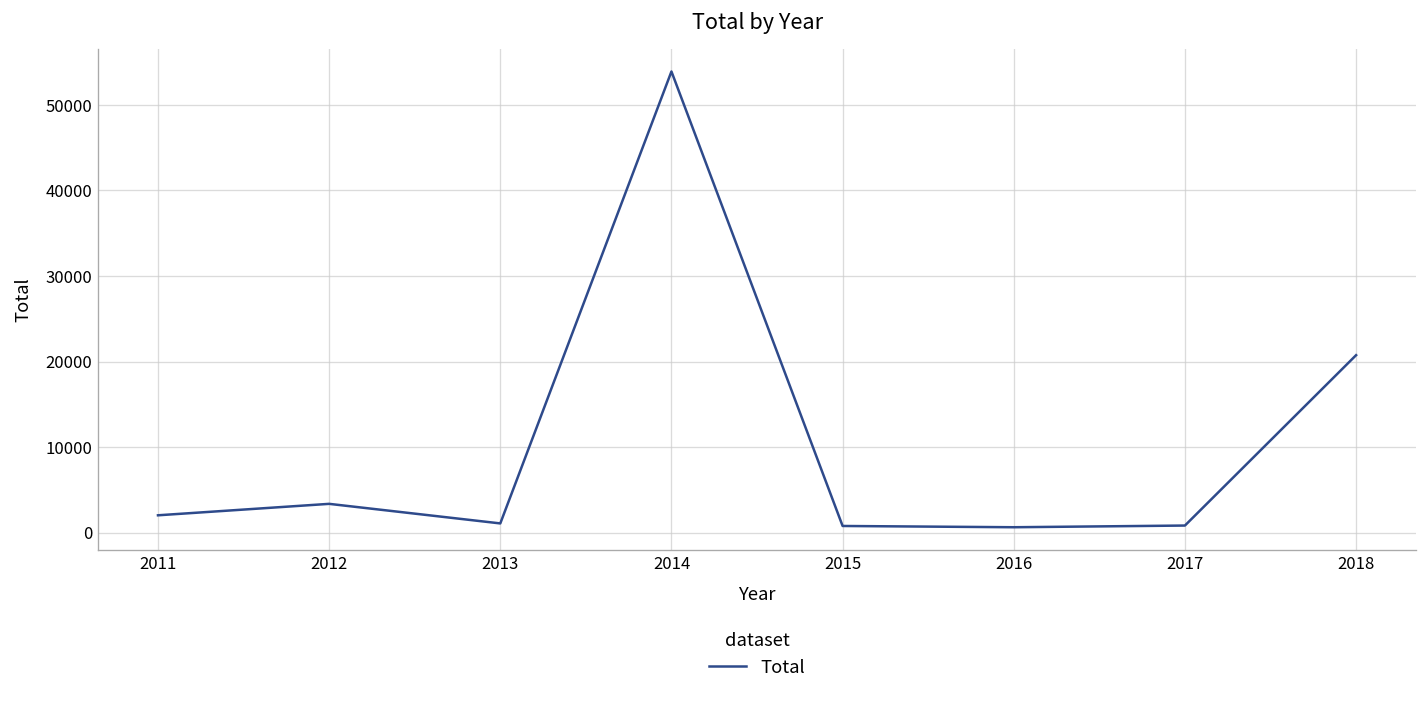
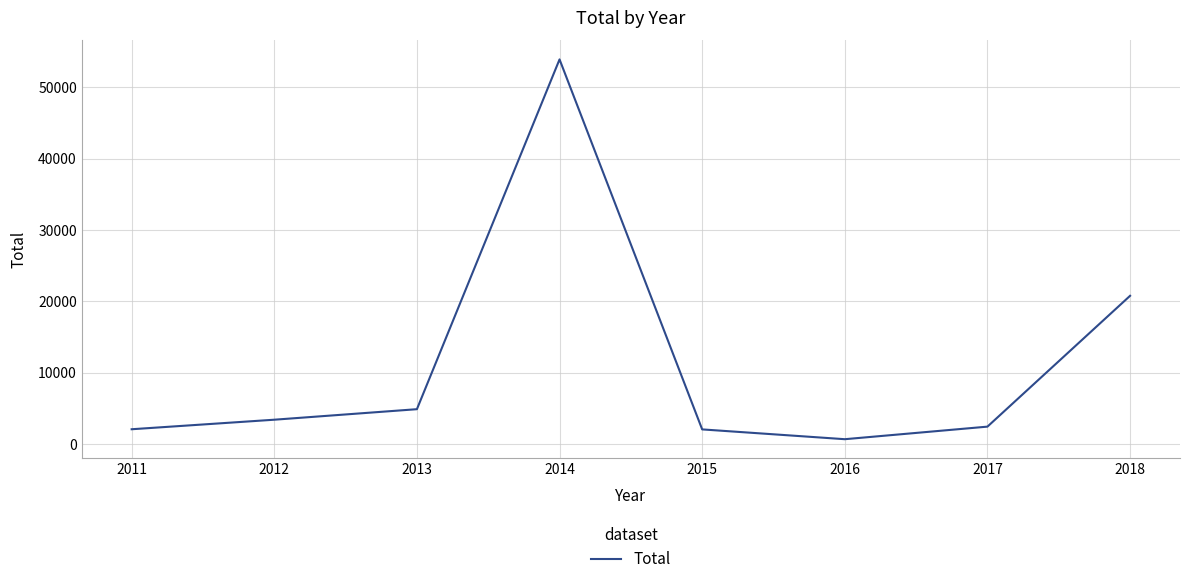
2013: 1000 -> 5000
2015: 1000 -> 2000
2017: 1000 -> 2000
